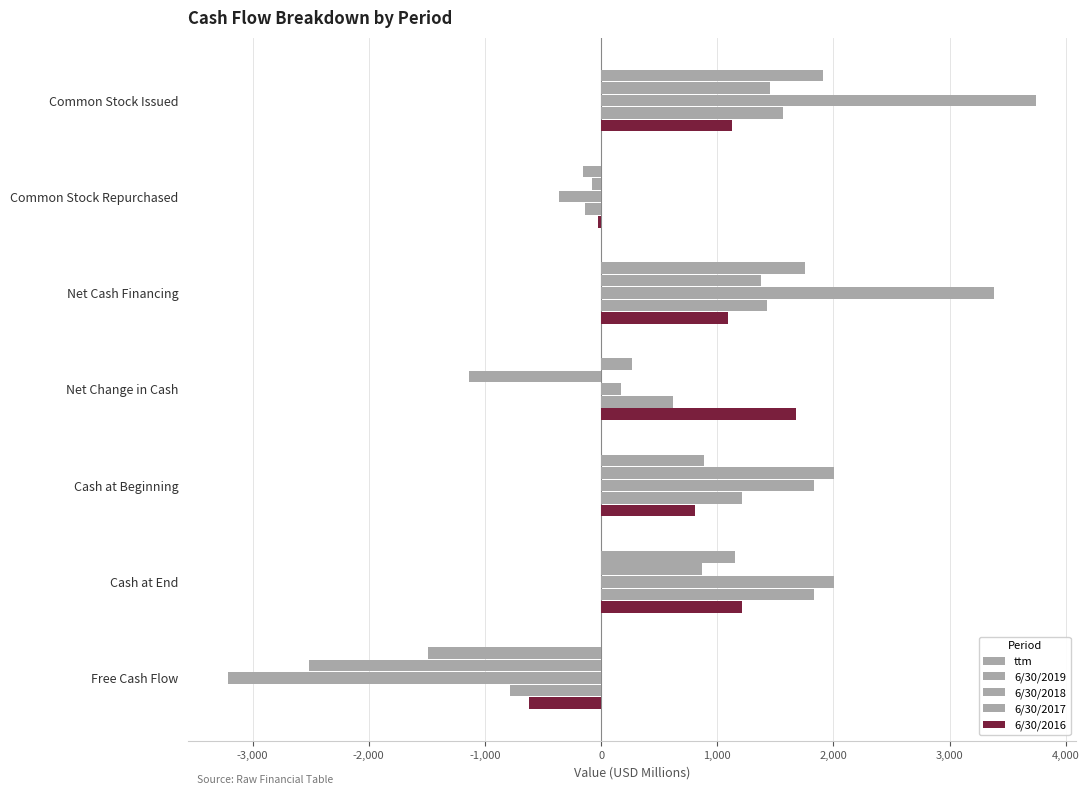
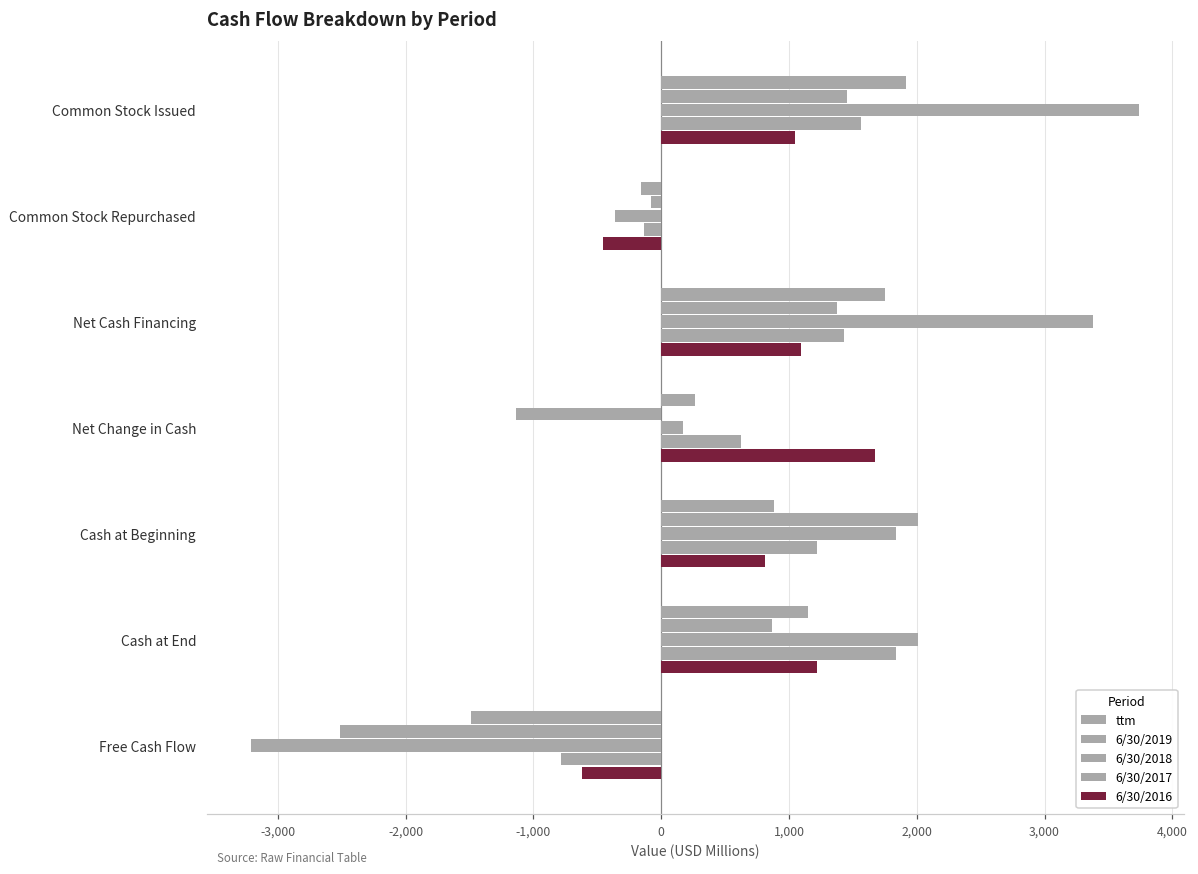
6/30/2016, Common Stock Issued: 1,130 -> 1,050
6/30/2016, Common Stock Repurchased: -30 -> -460
